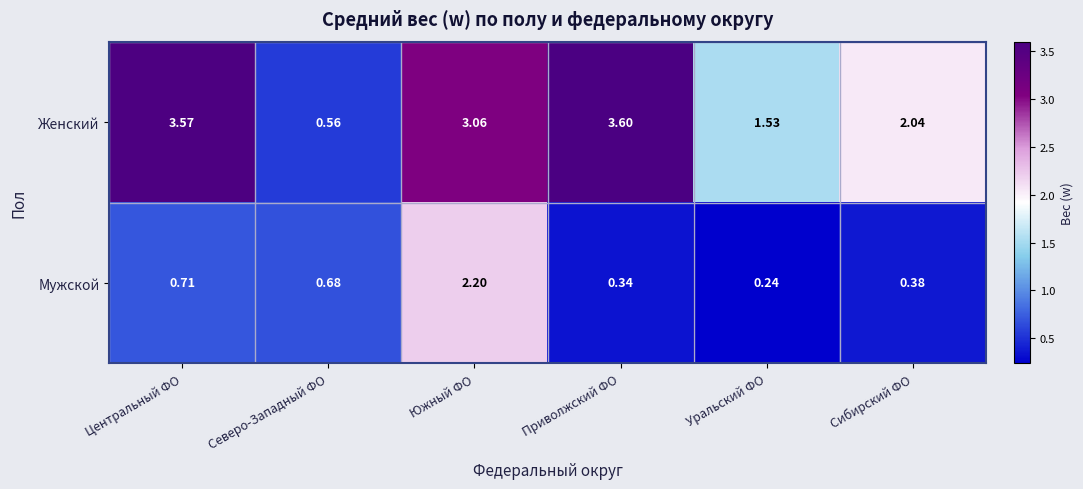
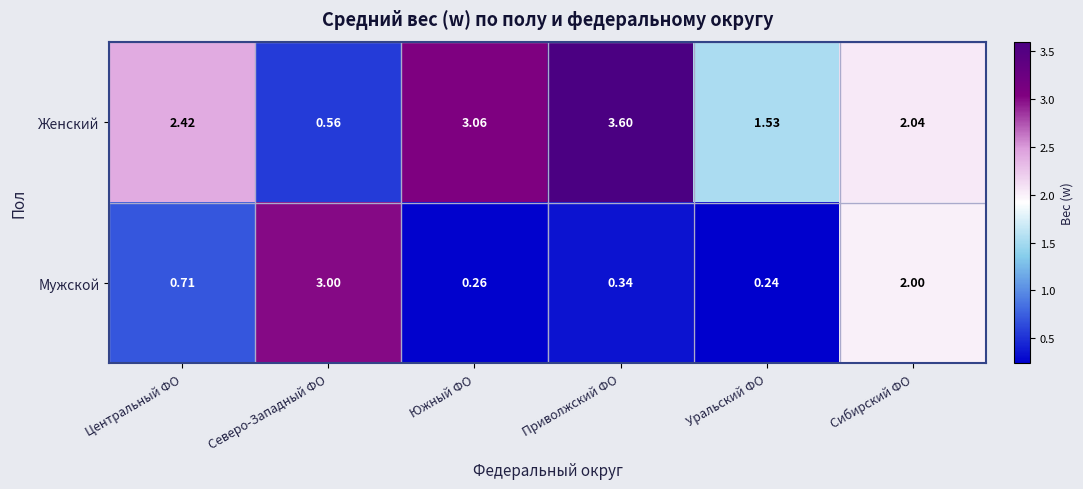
Женский, Центральный ФО: 3.57 -> 2.42
Мужской, Северо-Западный ФО: 0.68 -> 3.00
Мужской, Южный ФО: 2.20 -> 0.26
Мужской, Сибирский ФО: 0.38 -> 2.00
